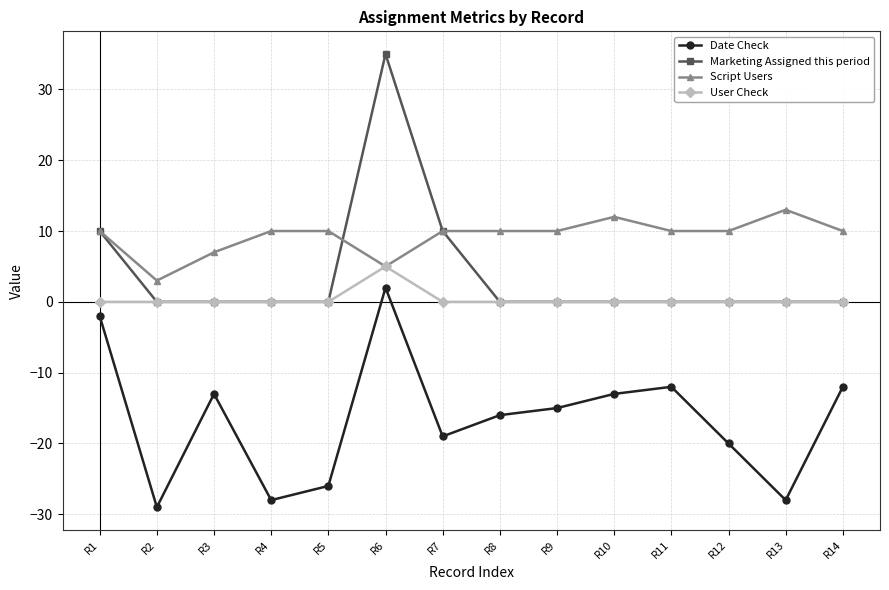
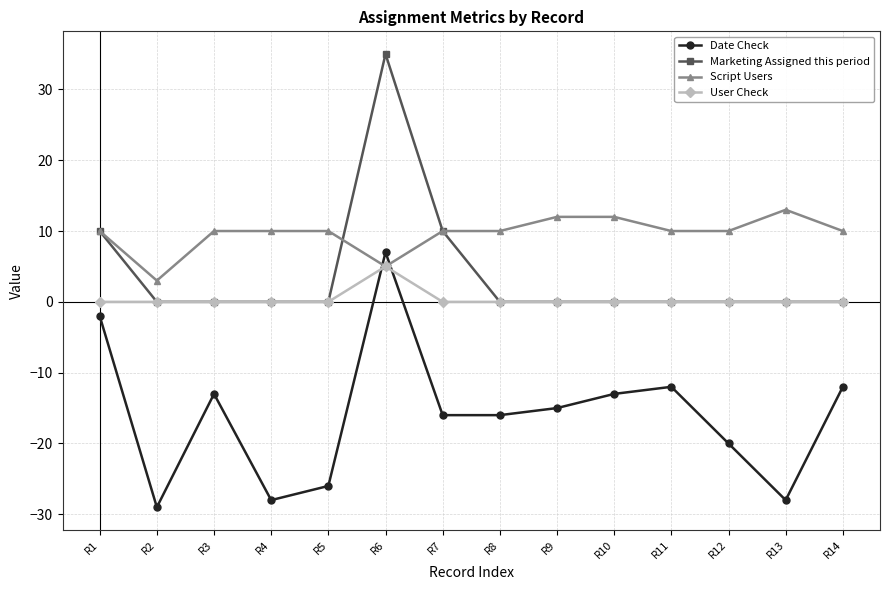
Script Users, R3: 7 -> 10
Date Check, R6: 2 -> 7
Date Check, R7: -19 -> -16
Script Users, R9: 10 -> 12
